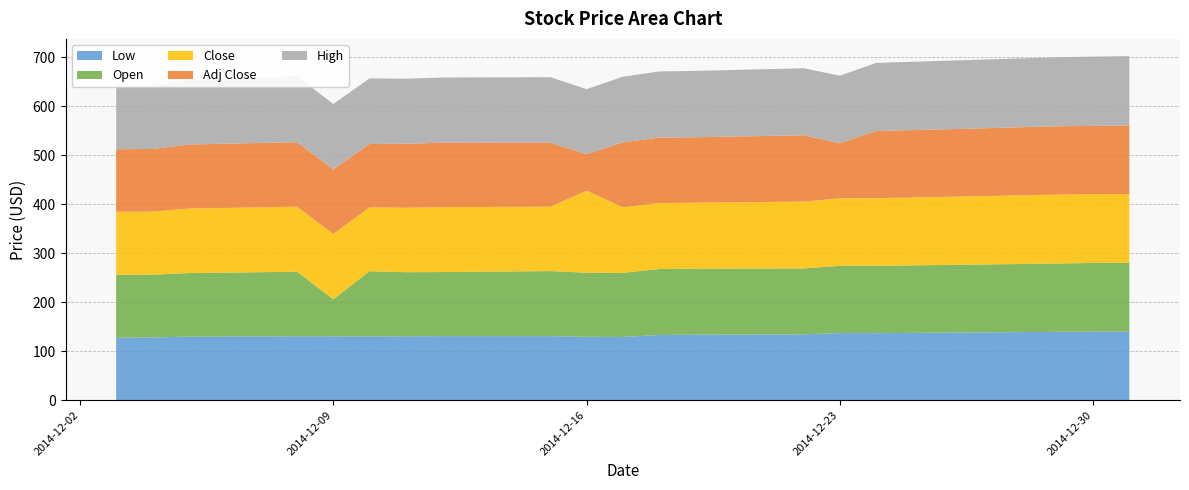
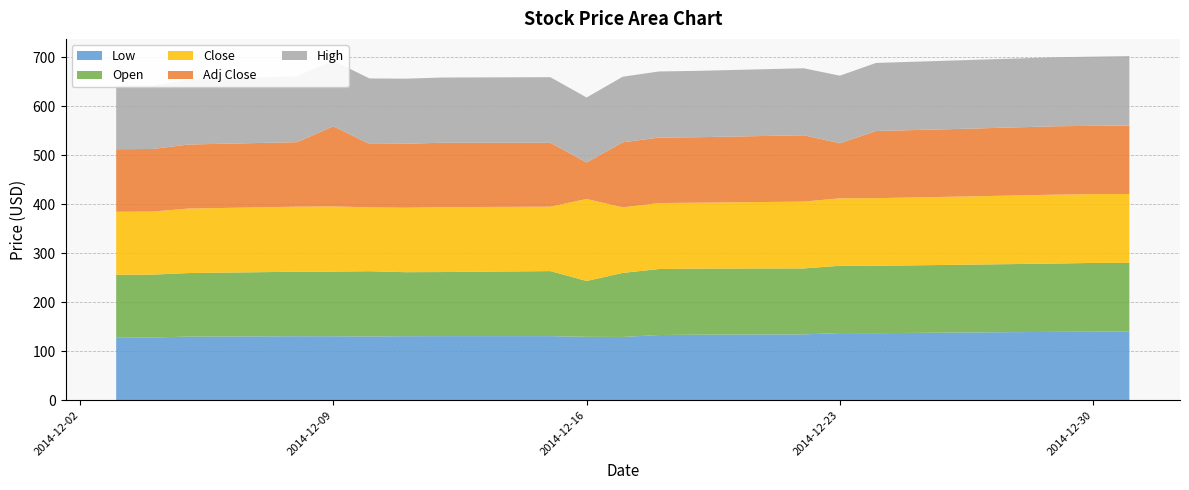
Open, 2014-12-09: 80 -> 130
Adj Close, 2014-12-09: 130 -> 160
Open, 2014-12-16: 130 -> 110
